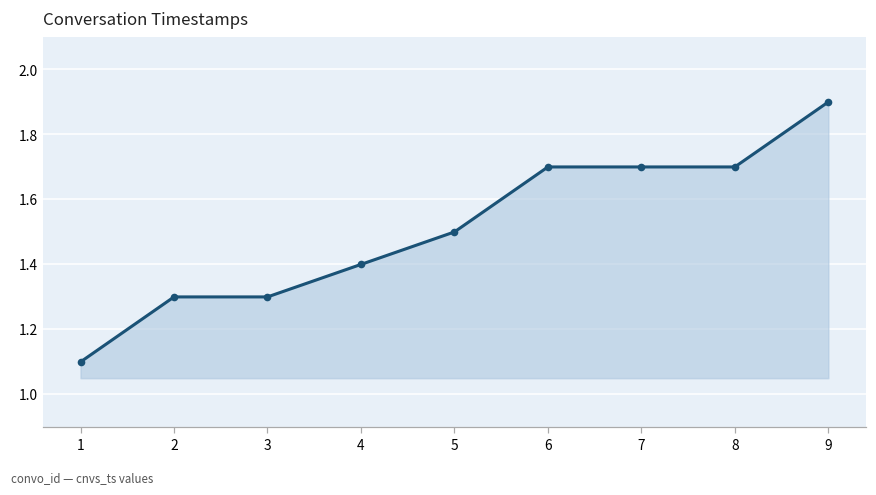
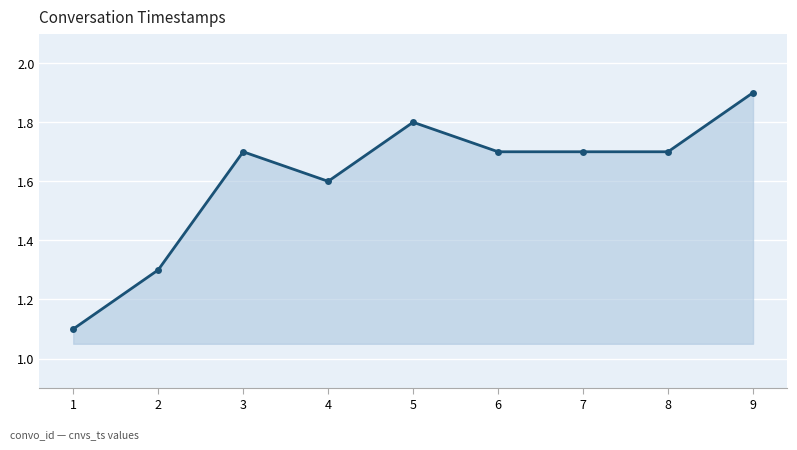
3: 1.3 -> 1.7
4: 1.4 -> 1.6
5: 1.5 -> 1.8
